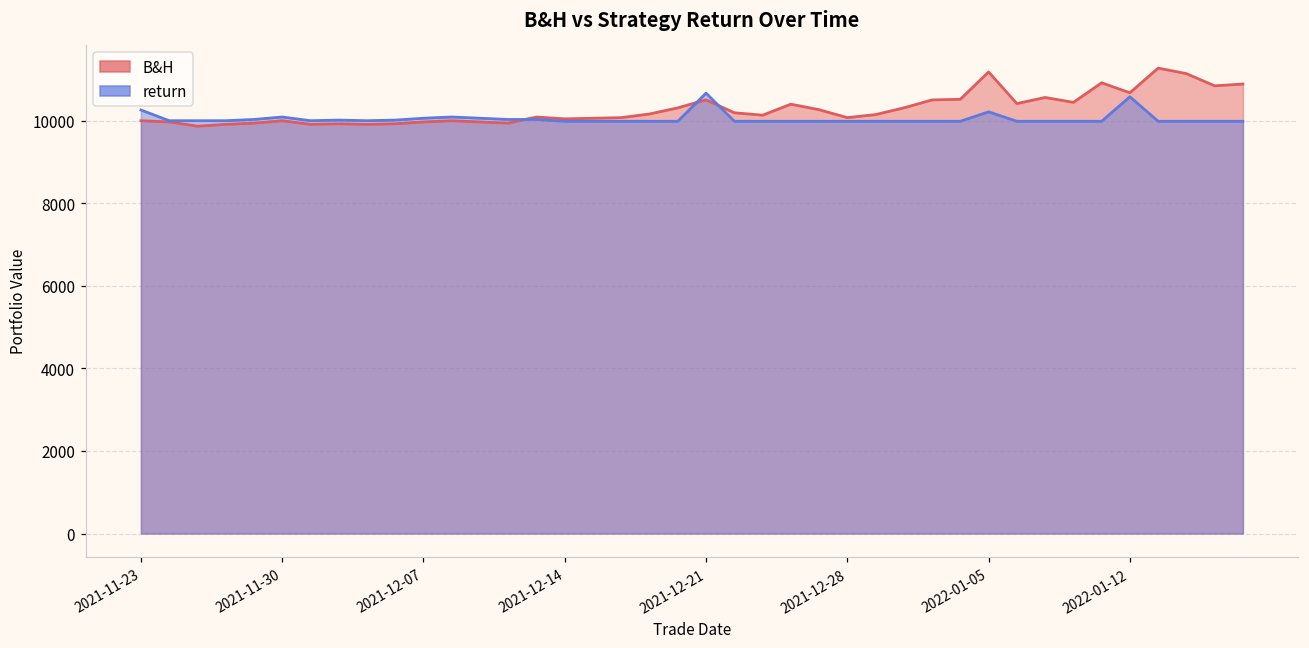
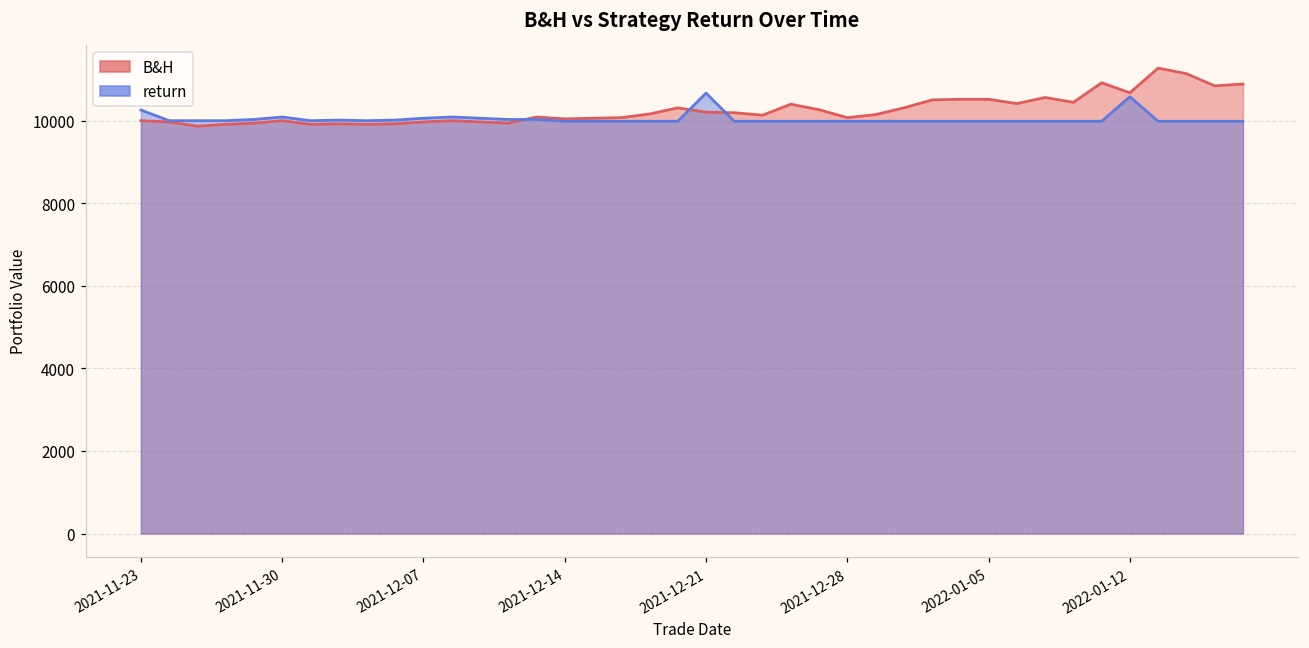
B&H, 2021-12-21: 10500 -> 10200
B&H, 2022-01-05: 11200 -> 10500
return, 2022-01-05: 10200 -> 10000
